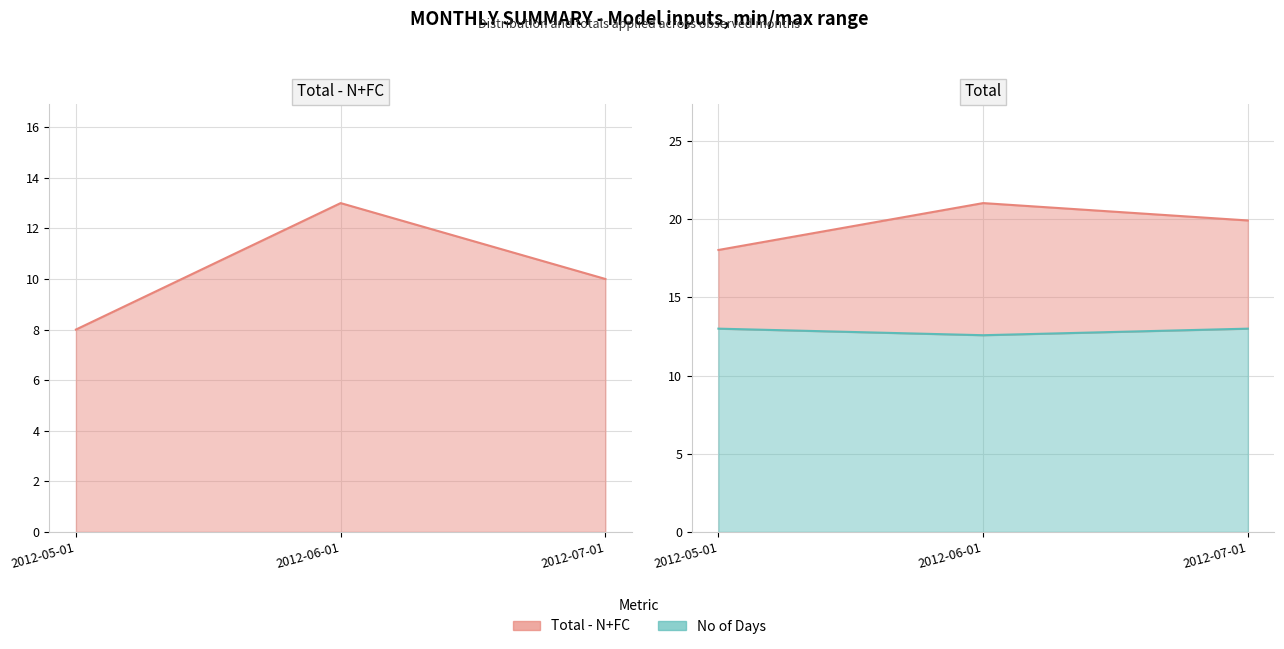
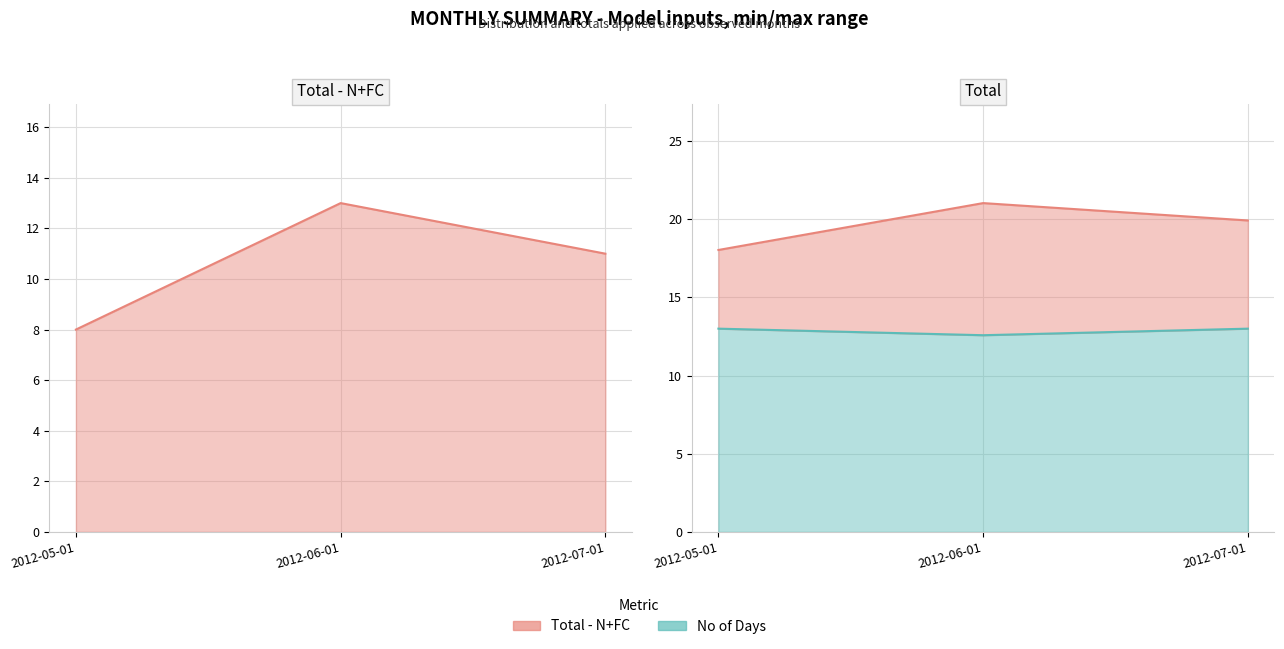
Total - N+FC, 2012-07-01: 10 -> 11
